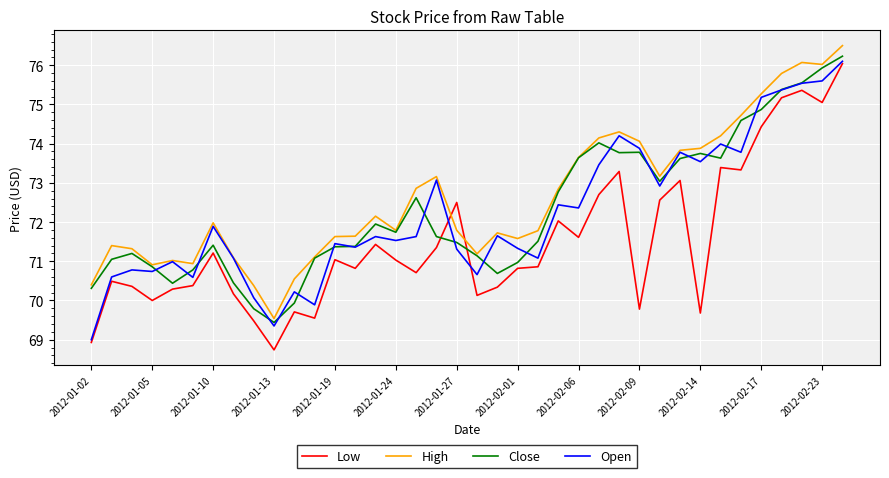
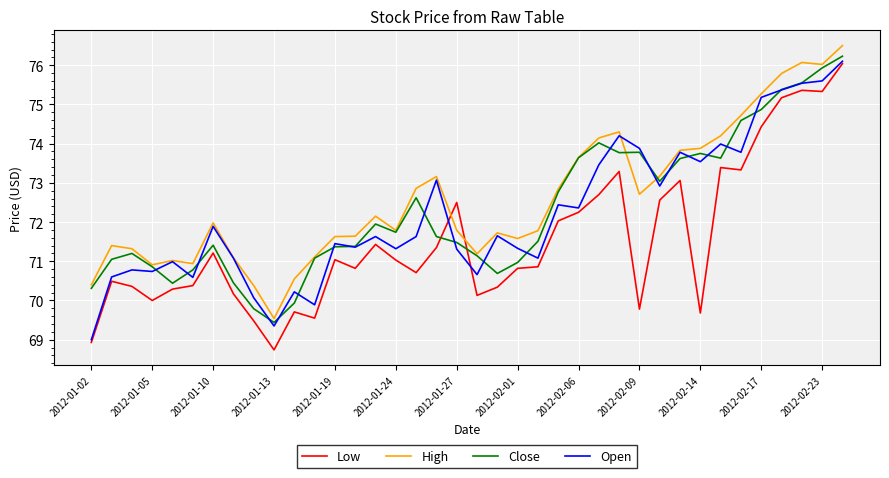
Open, 2012-01-24: 71.5 -> 71.3
Low, 2012-02-06: 71.6 -> 72.3
High, 2012-02-09: 74.1 -> 72.7
Low, 2012-02-23: 75.1 -> 75.3
